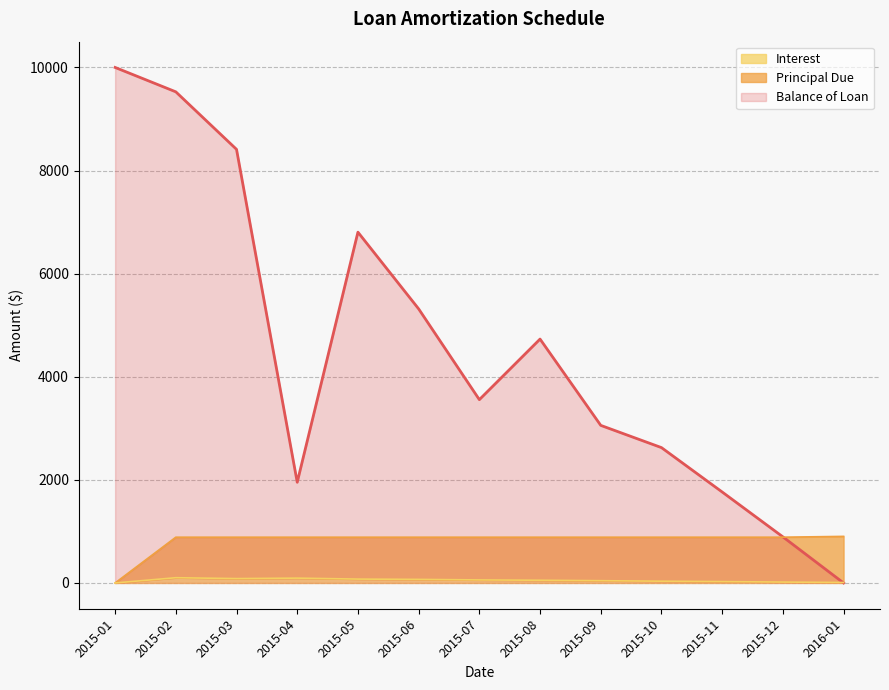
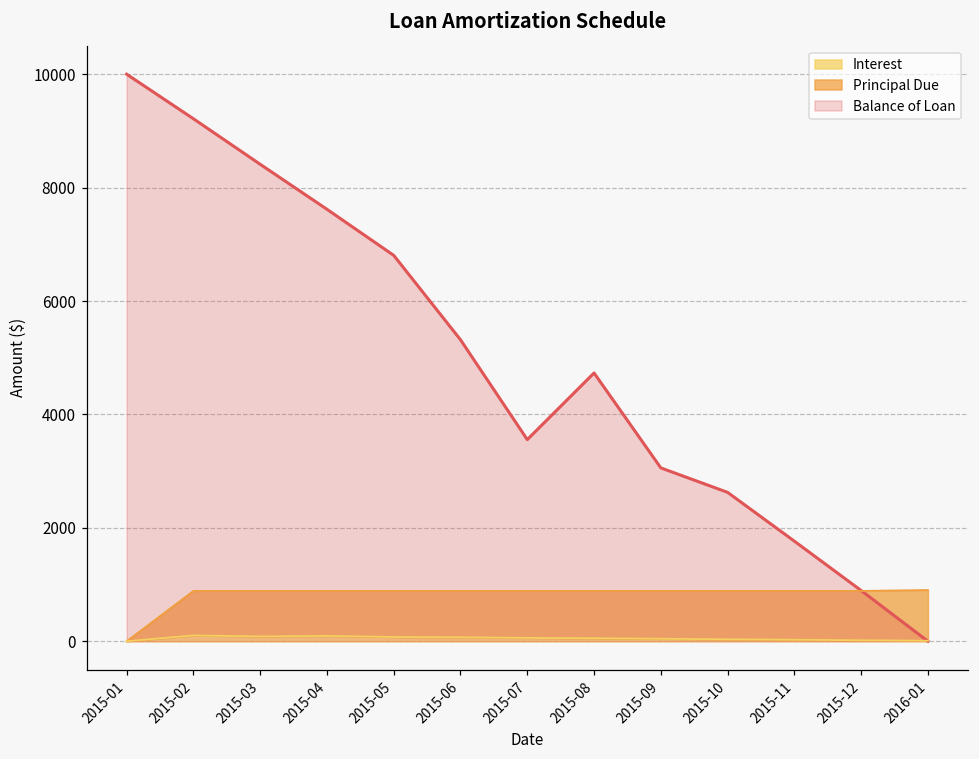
Balance of Loan, 2015-02: 9500 -> 9200
Balance of Loan, 2015-04: 2000 -> 7600
